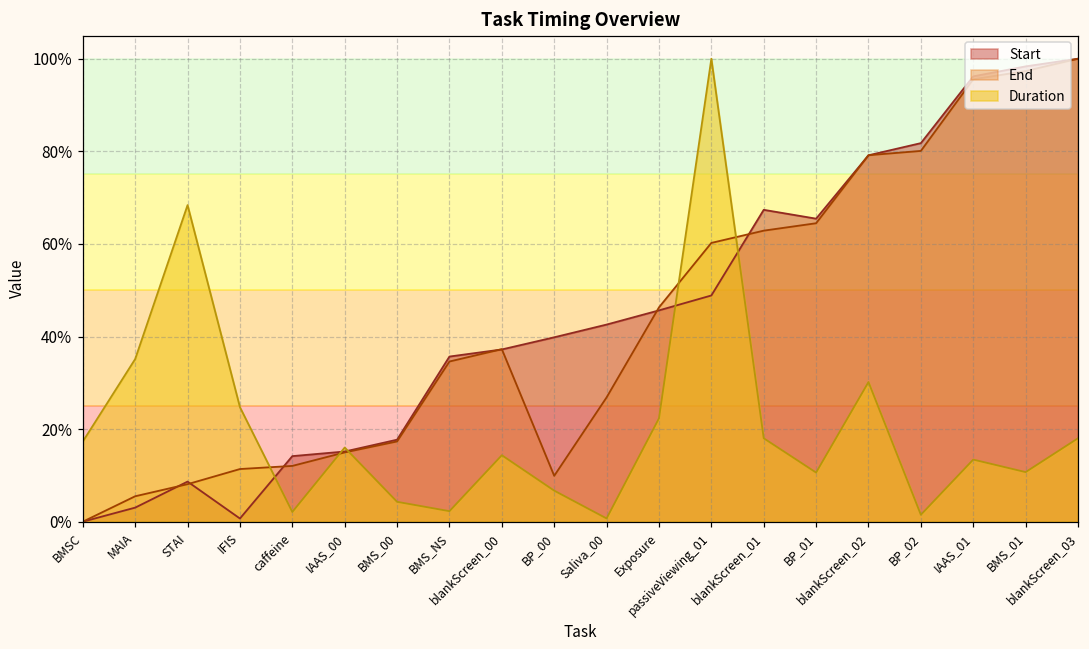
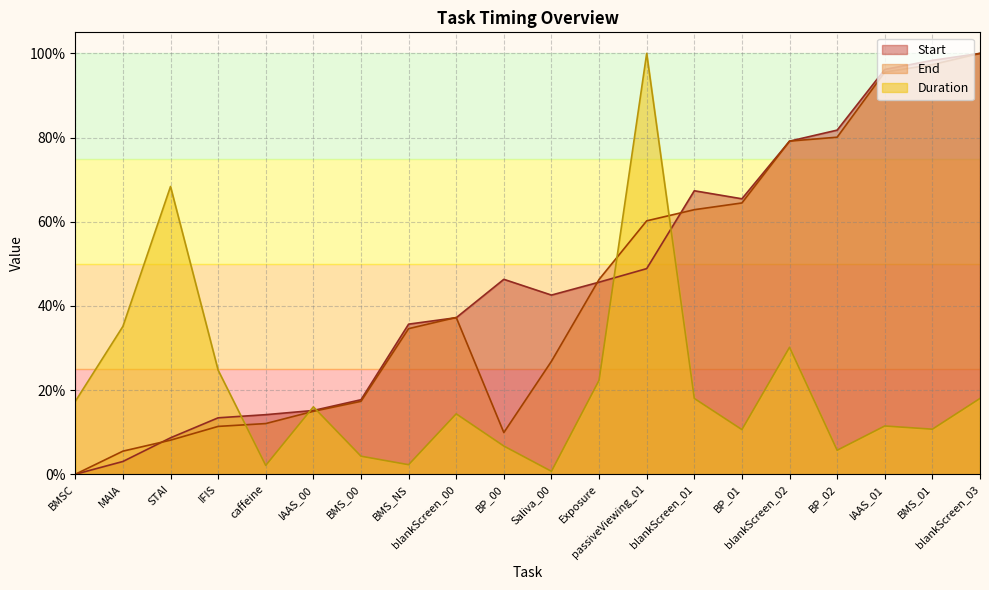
Start, IFIS: 1% -> 13%
Start, BP_00: 40% -> 46%
Duration, BP_02: 1% -> 6%
Duration, IAAS_01: 13% -> 11%
